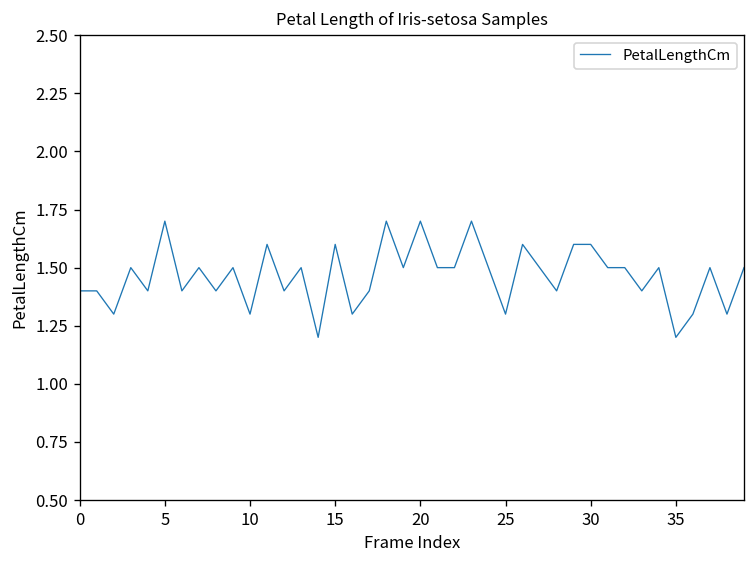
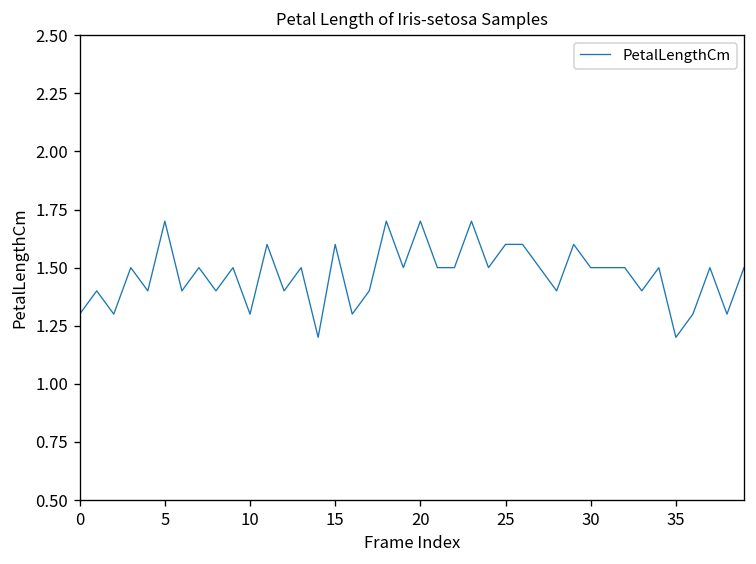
0: 1.4 -> 1.3
25: 1.3 -> 1.6
30: 1.6 -> 1.5
